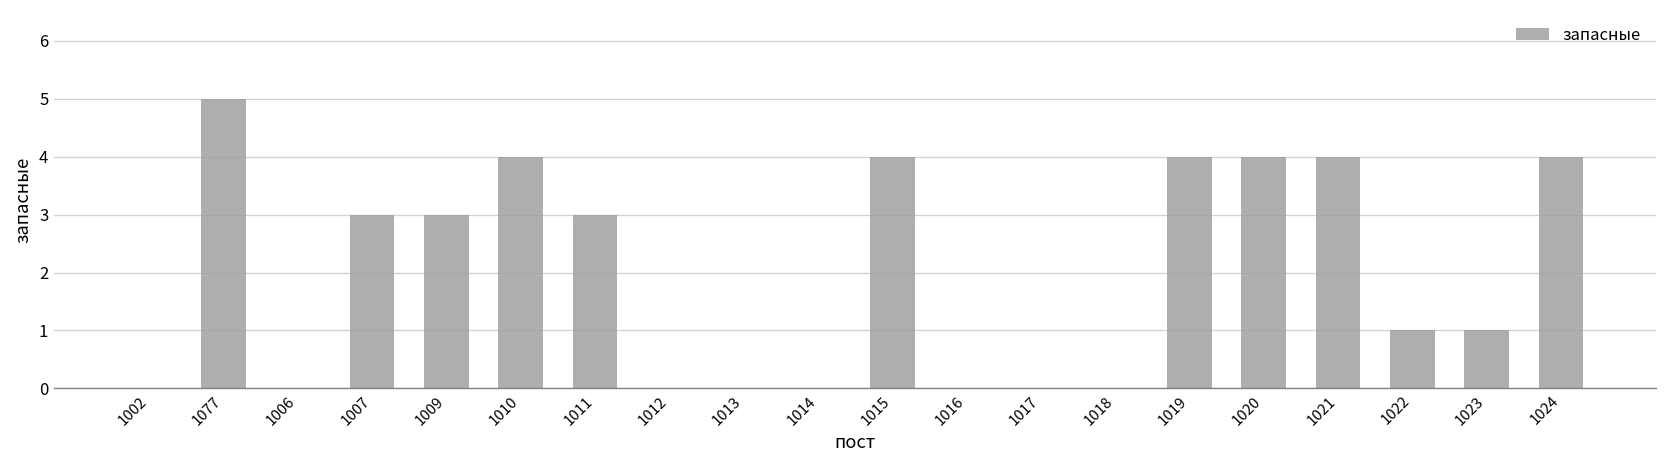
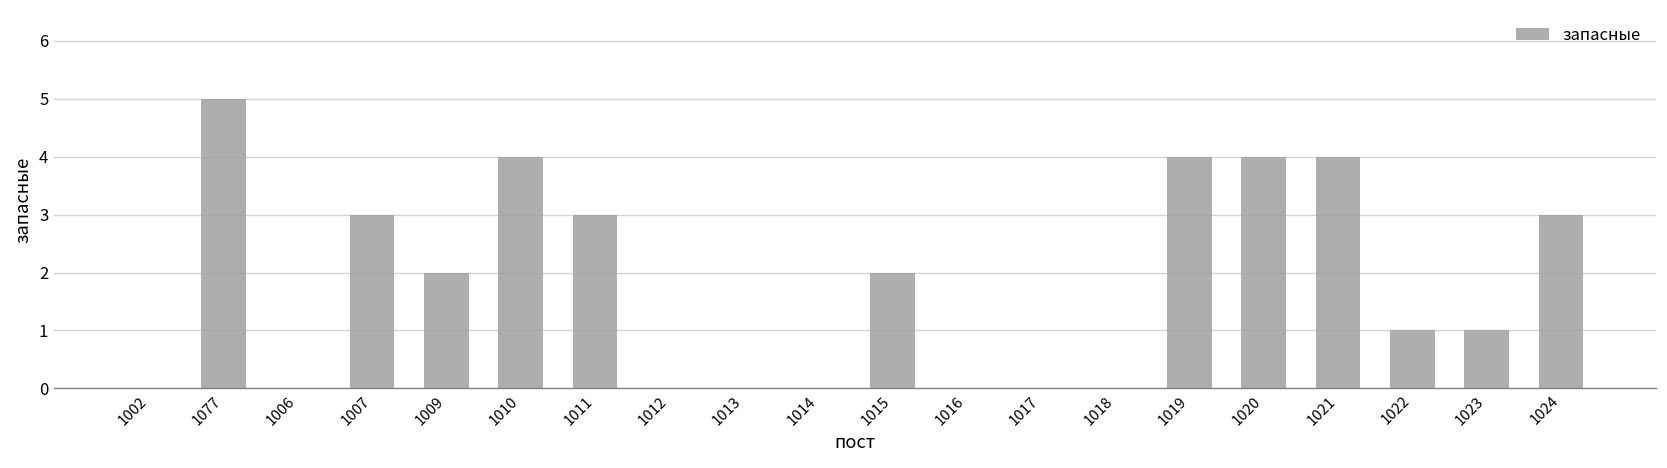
1009: 3 -> 2
1015: 4 -> 2
1024: 4 -> 3
